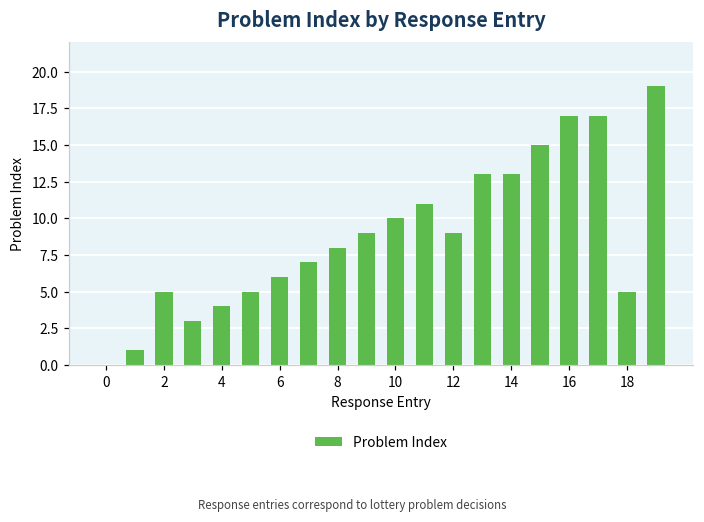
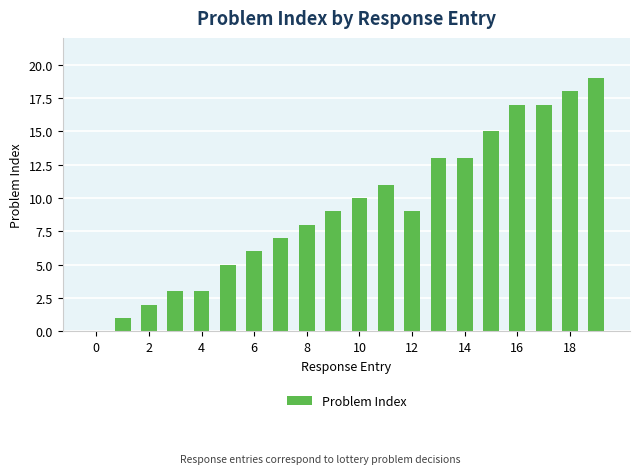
2: 5 -> 2
4: 4 -> 3
18: 5 -> 18
